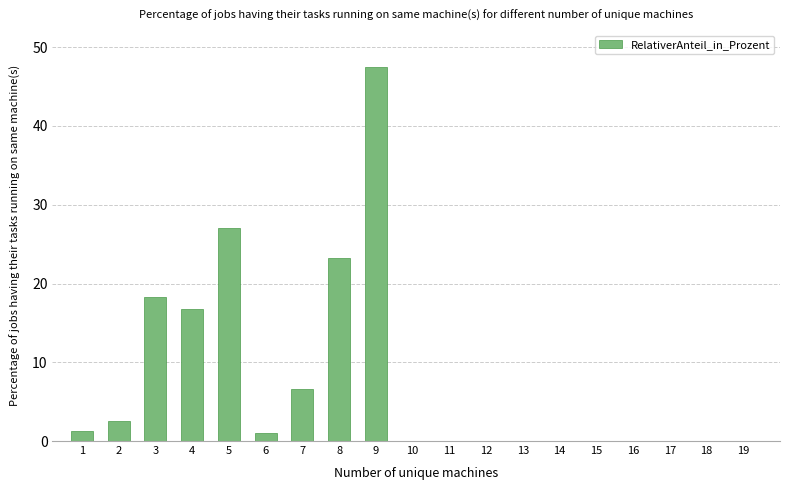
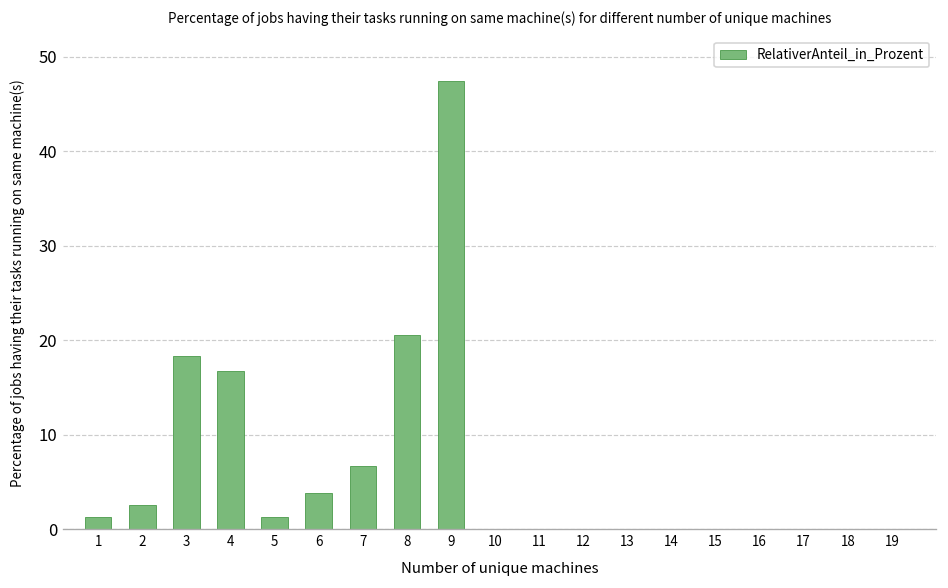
5: 27 -> 1
6: 1 -> 4
8: 23 -> 21
